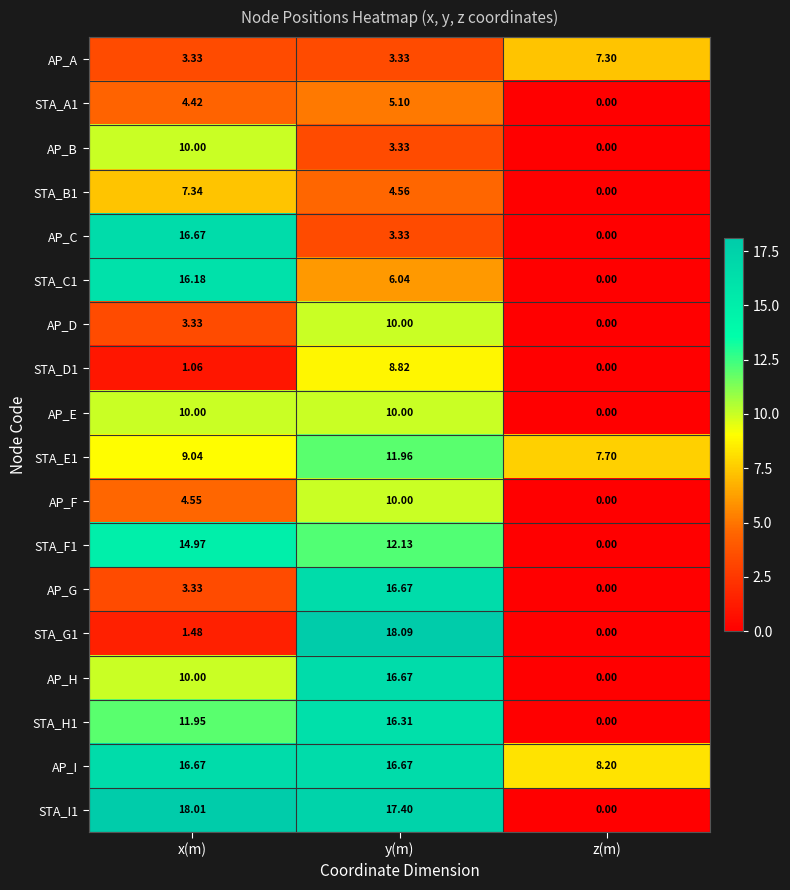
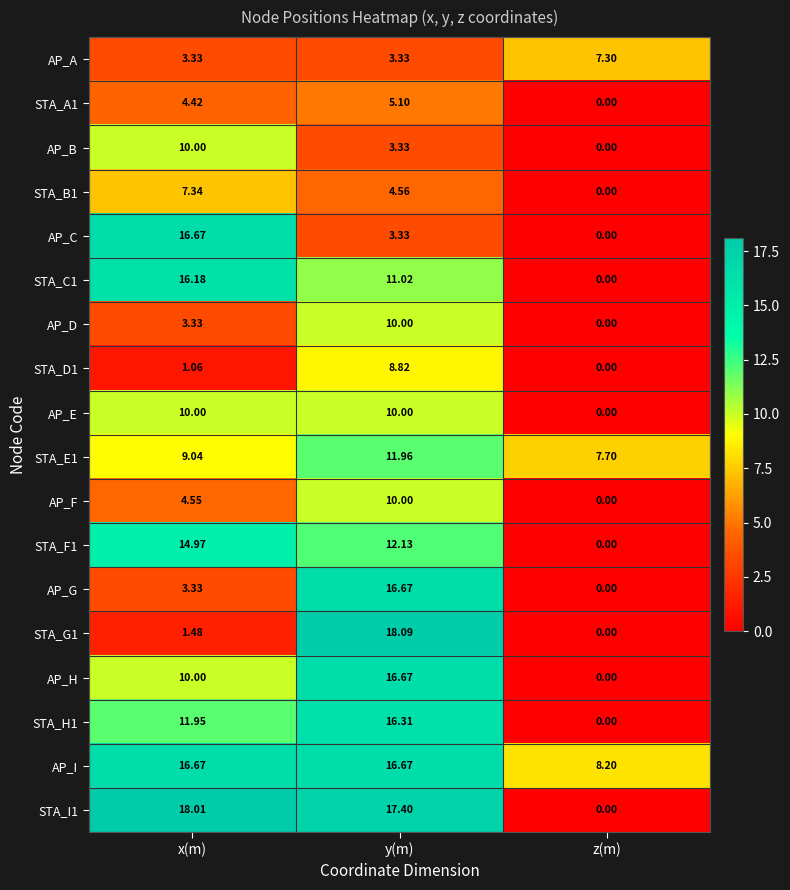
STA_C1, y(m): 6.04 -> 11.02
